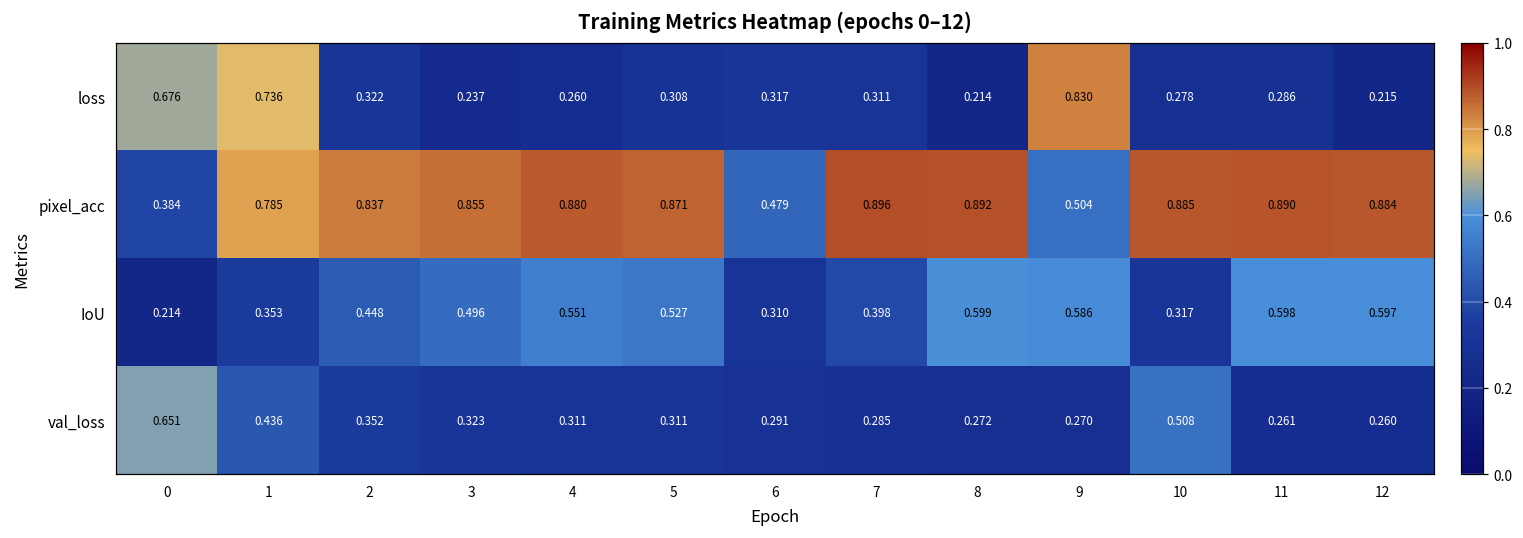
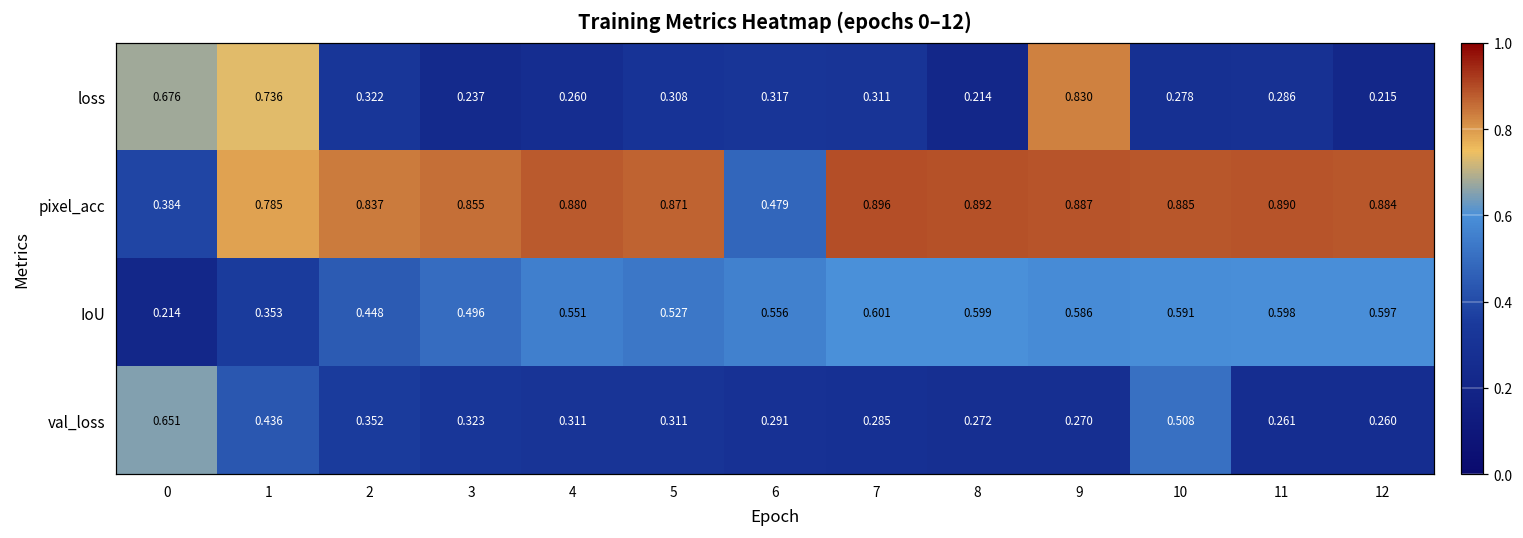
pixel_acc, 9: 0.504 -> 0.887
IoU, 6: 0.310 -> 0.556
IoU, 7: 0.398 -> 0.601
IoU, 10: 0.317 -> 0.591
